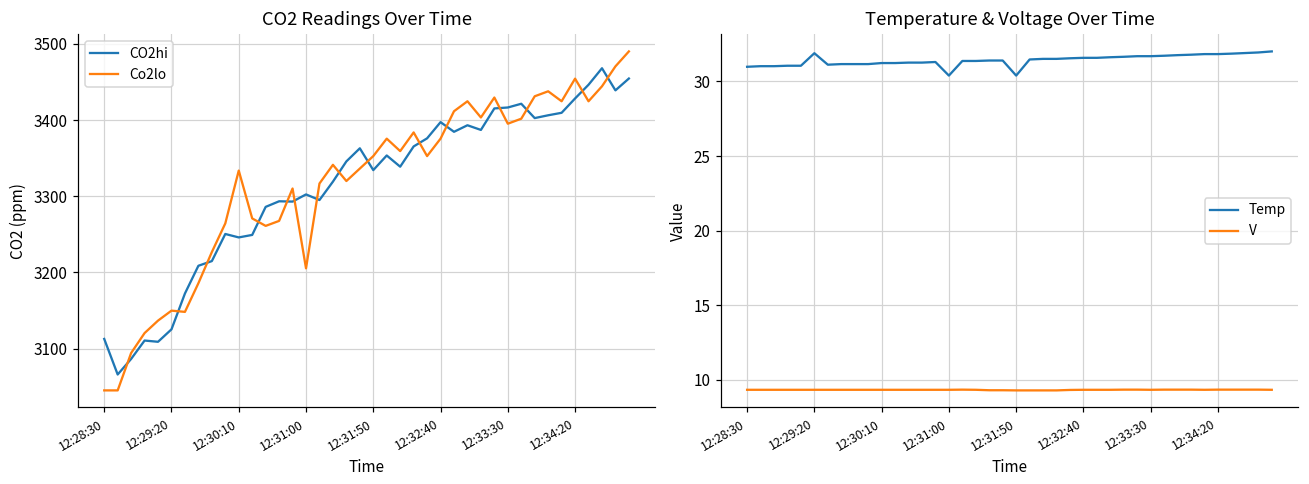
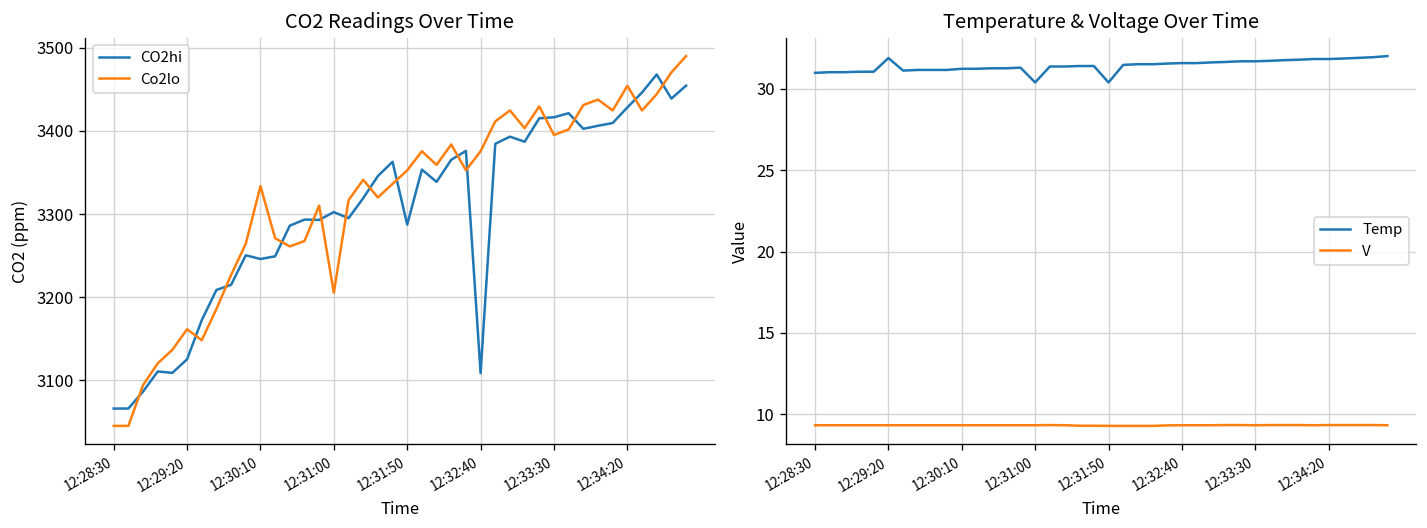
CO2 Readings Over Time, CO2hi, 12:28:30: 3110 -> 3070
CO2 Readings Over Time, Co2lo, 12:29:20: 3150 -> 3160
CO2 Readings Over Time, CO2hi, 12:31:50: 3330 -> 3290
CO2 Readings Over Time, CO2hi, 12:32:40: 3400 -> 3110
